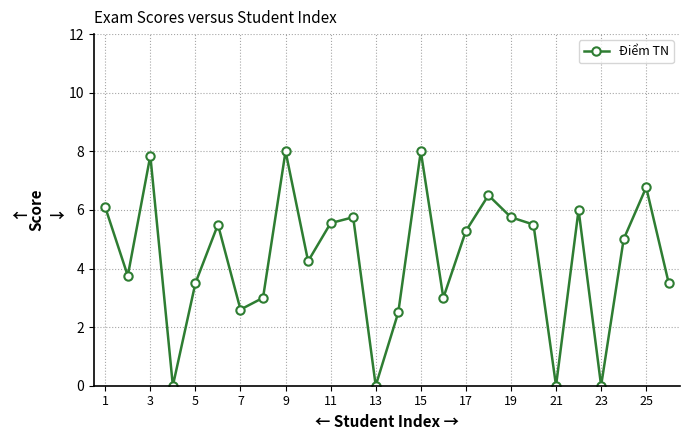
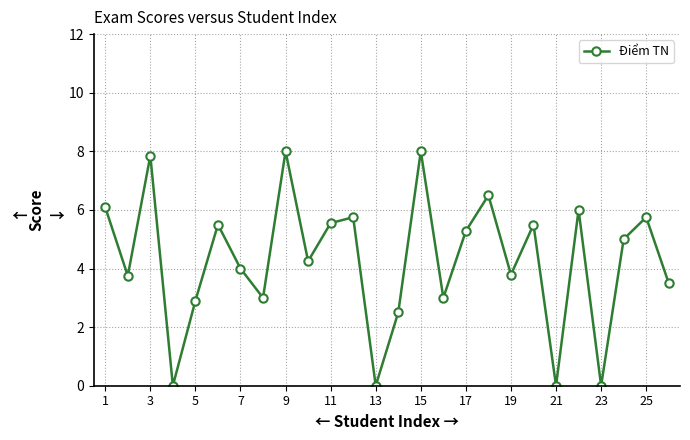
5: 3.5 -> 2.9
7: 2.6 -> 4.0
19: 5.8 -> 3.8
25: 6.8 -> 5.8
